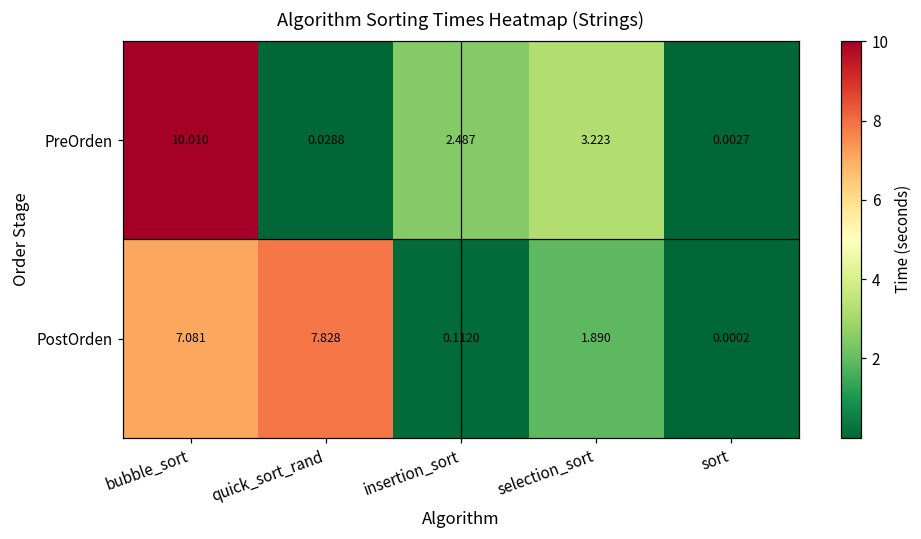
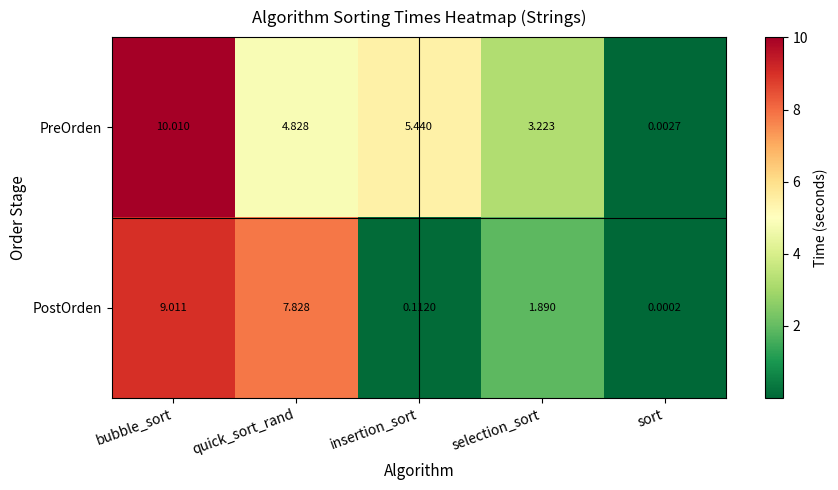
PreOrden, quick_sort_rand: 0.0288 -> 4.828
PreOrden, insertion_sort: 2.487 -> 5.440
PostOrden, bubble_sort: 7.081 -> 9.011
